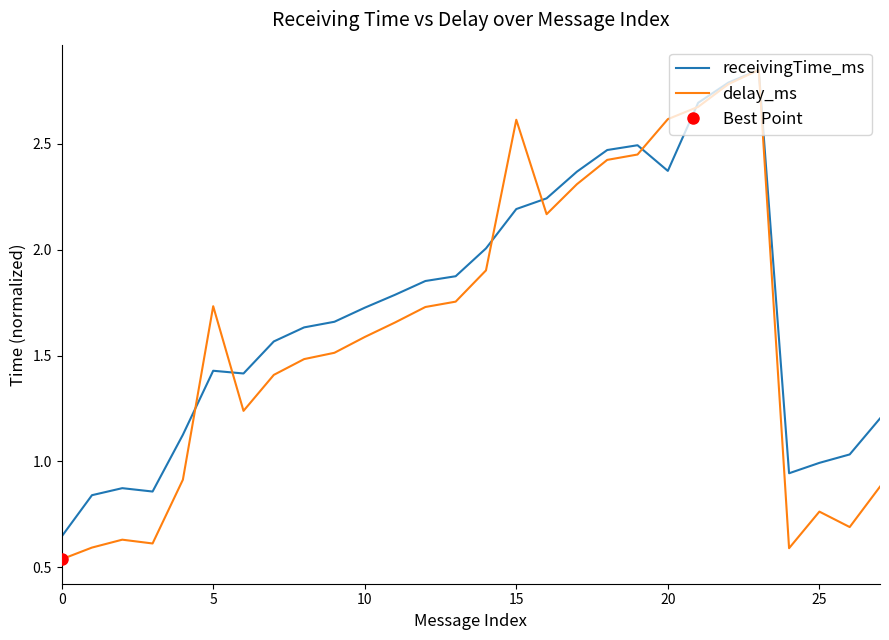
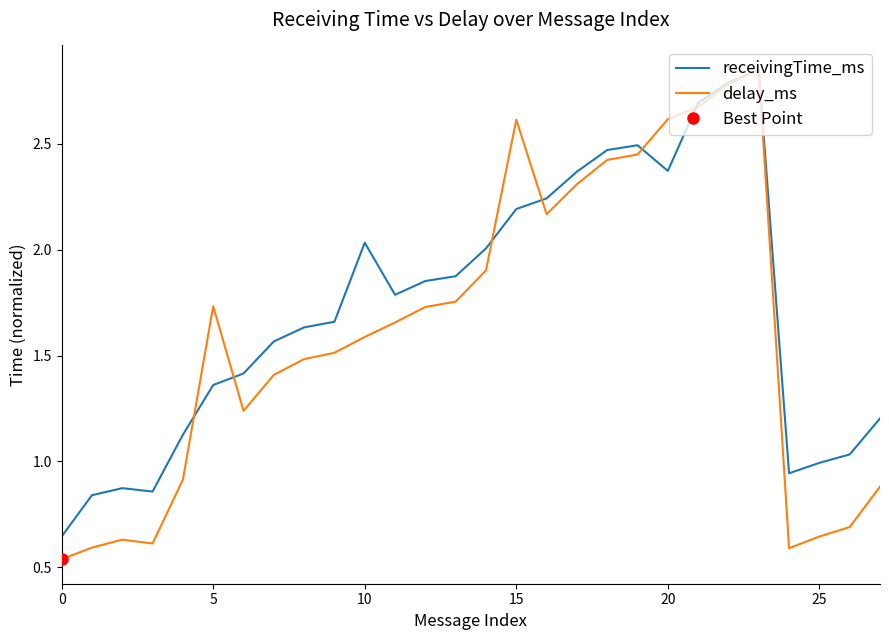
receivingTime_ms, 5: 1.43 -> 1.36
receivingTime_ms, 10: 1.73 -> 2.03
delay_ms, 25: 0.76 -> 0.64
